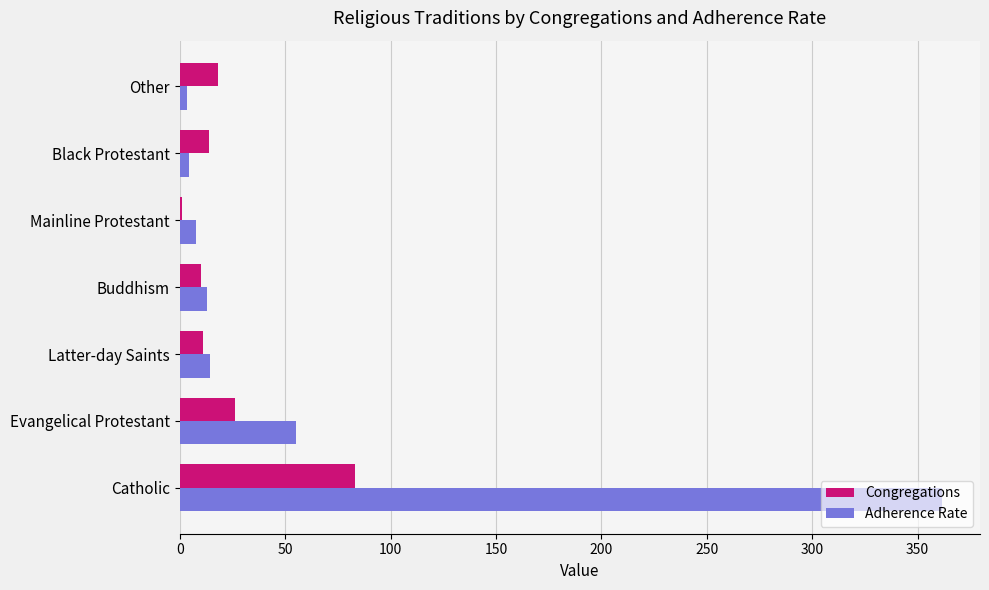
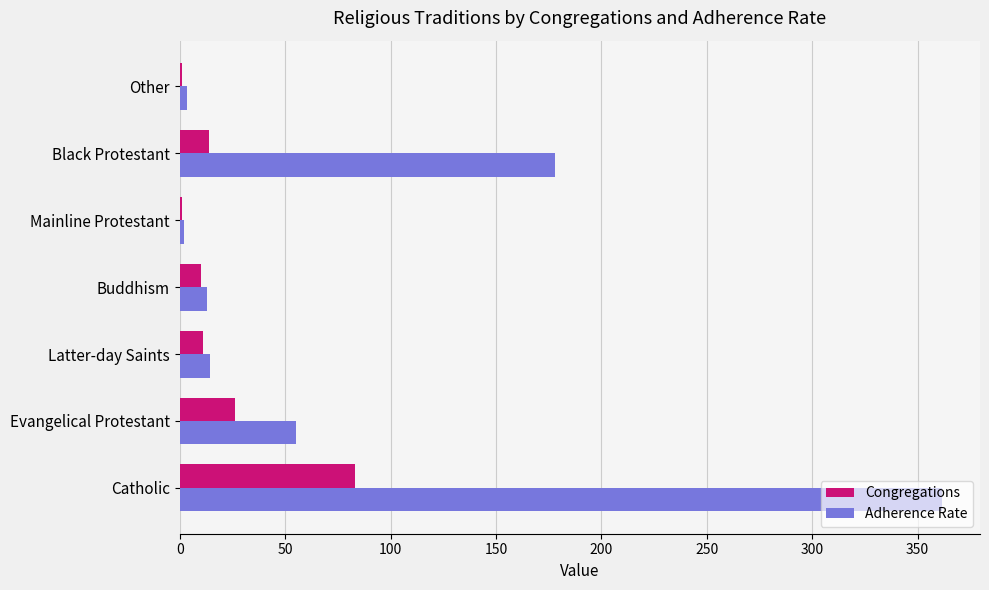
Congregations, Other: 18 -> 1
Adherence Rate, Black Protestant: 5 -> 178
Adherence Rate, Mainline Protestant: 8 -> 2
